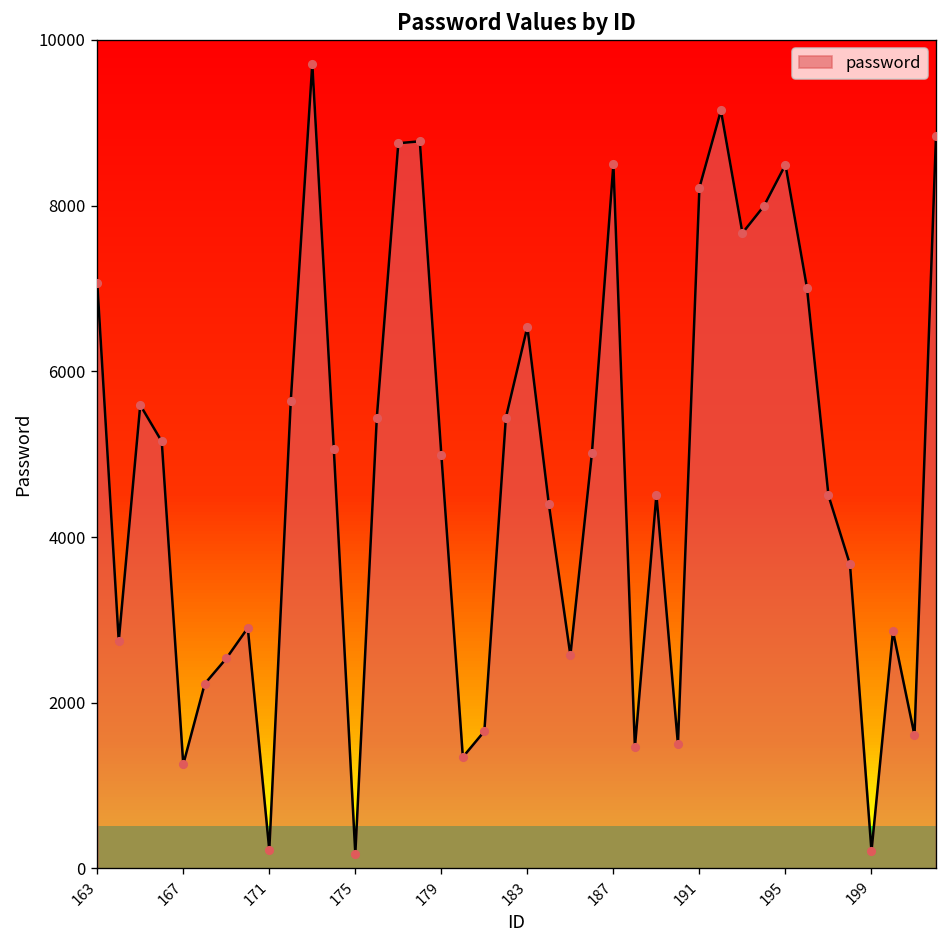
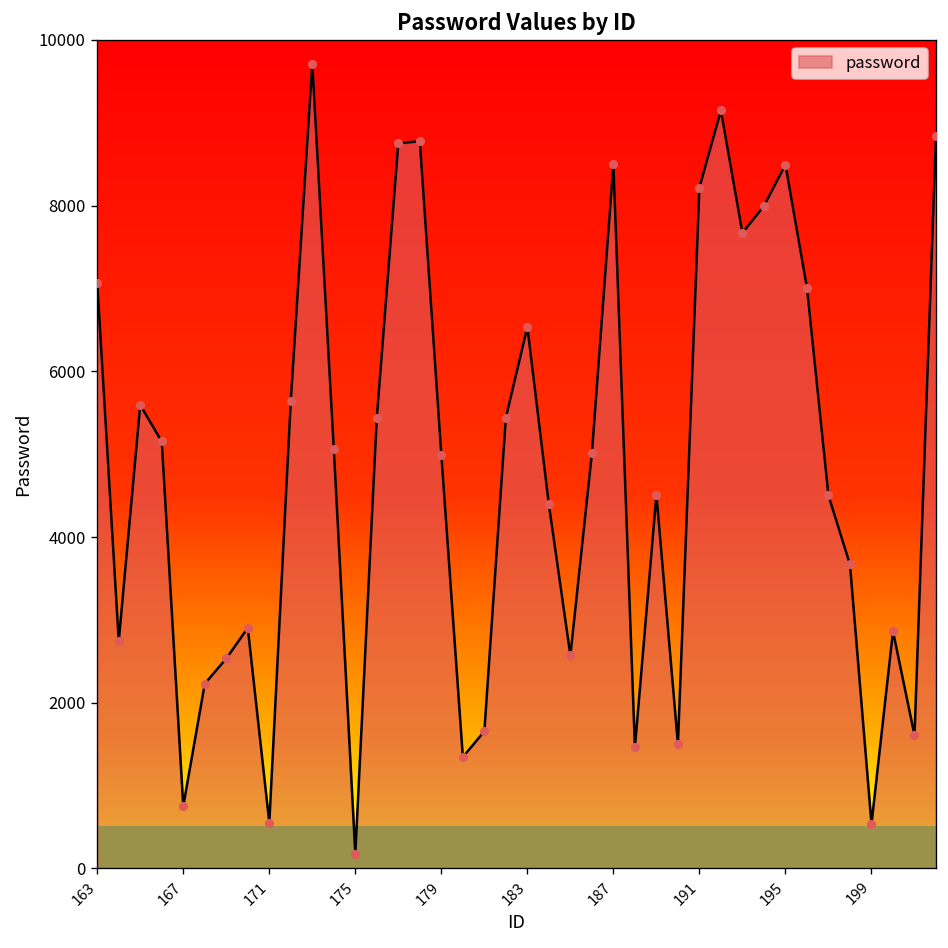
167: 1300 -> 800
171: 200 -> 600
199: 200 -> 500
